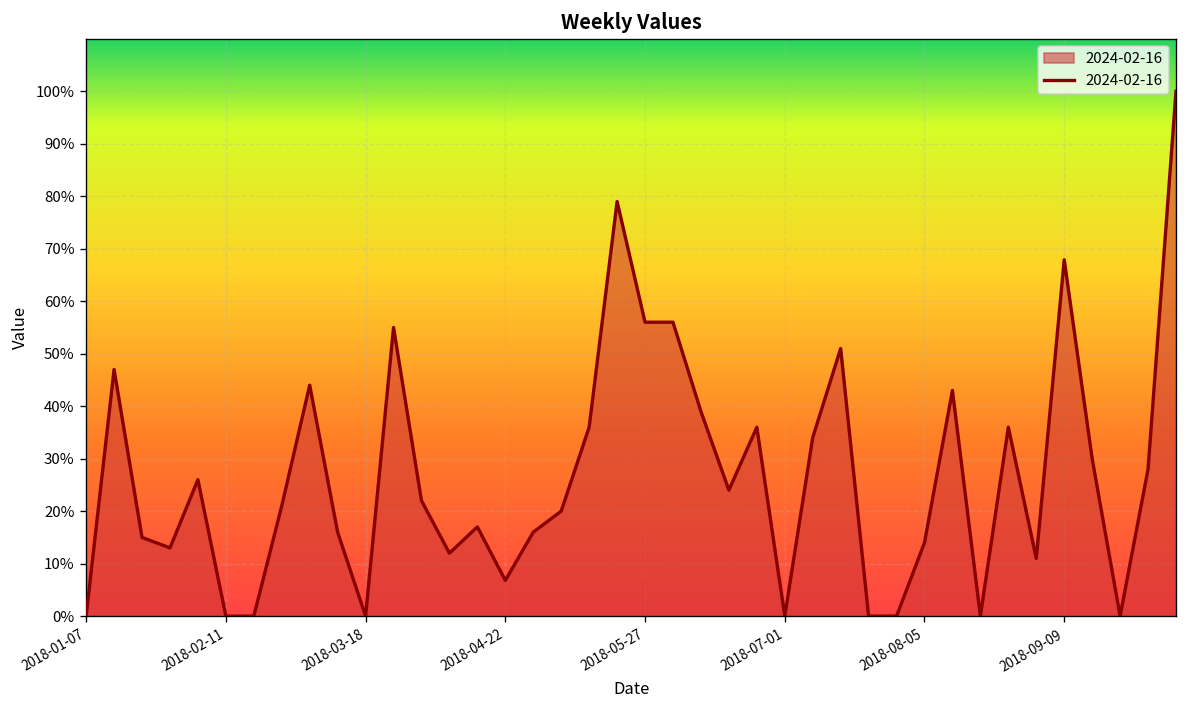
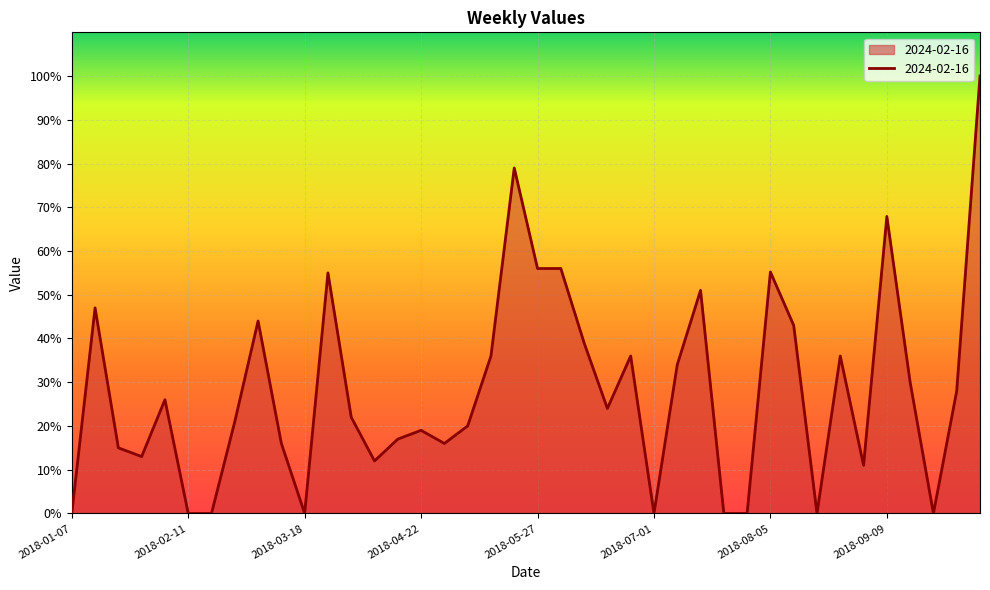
2018-04-22: 7% -> 19%
2018-08-05: 14% -> 55%
